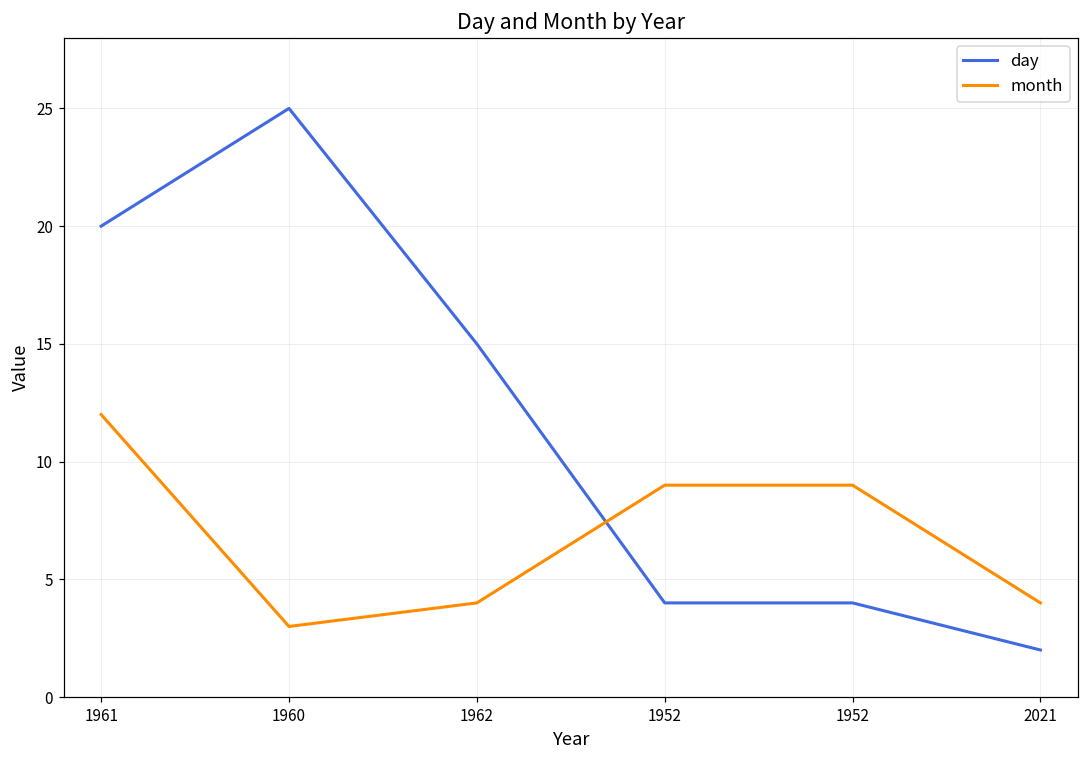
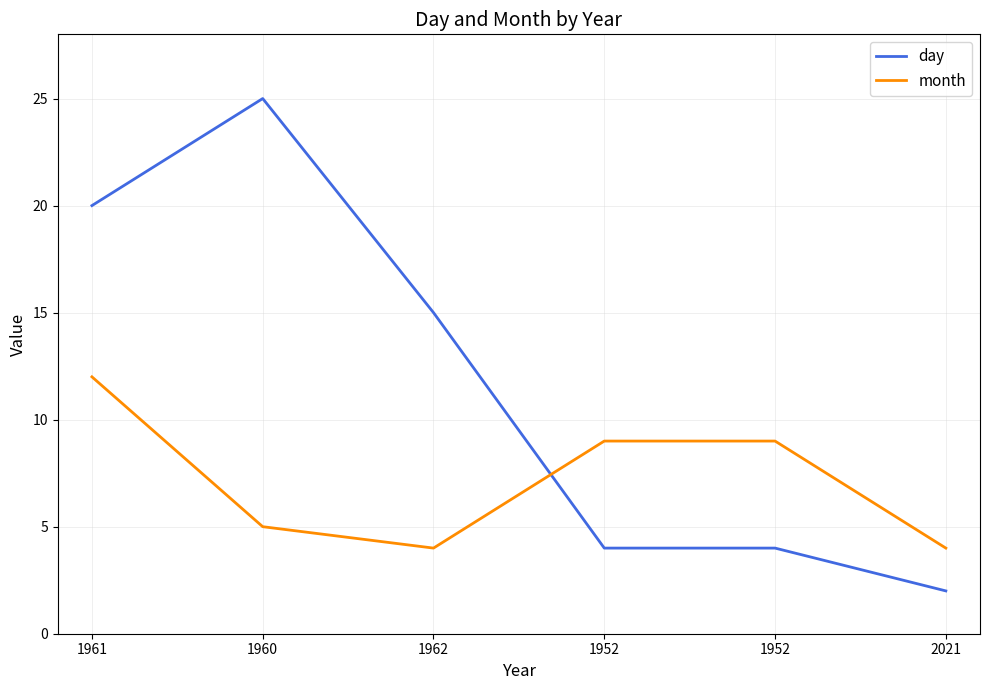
month, 1960: 3 -> 5
